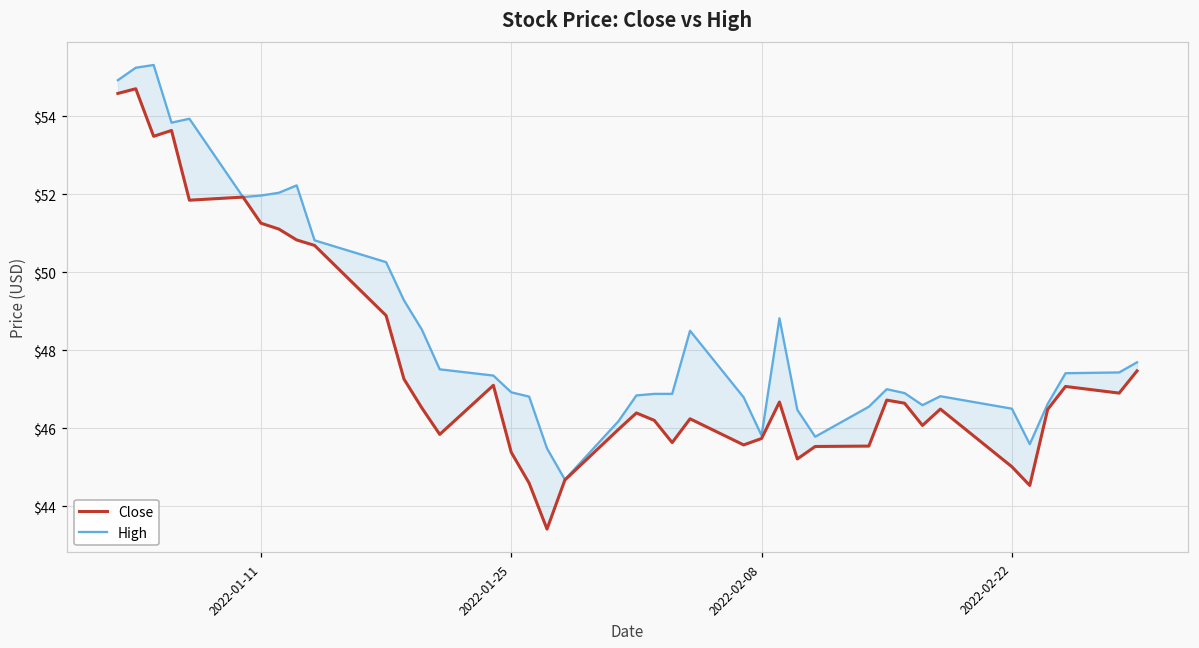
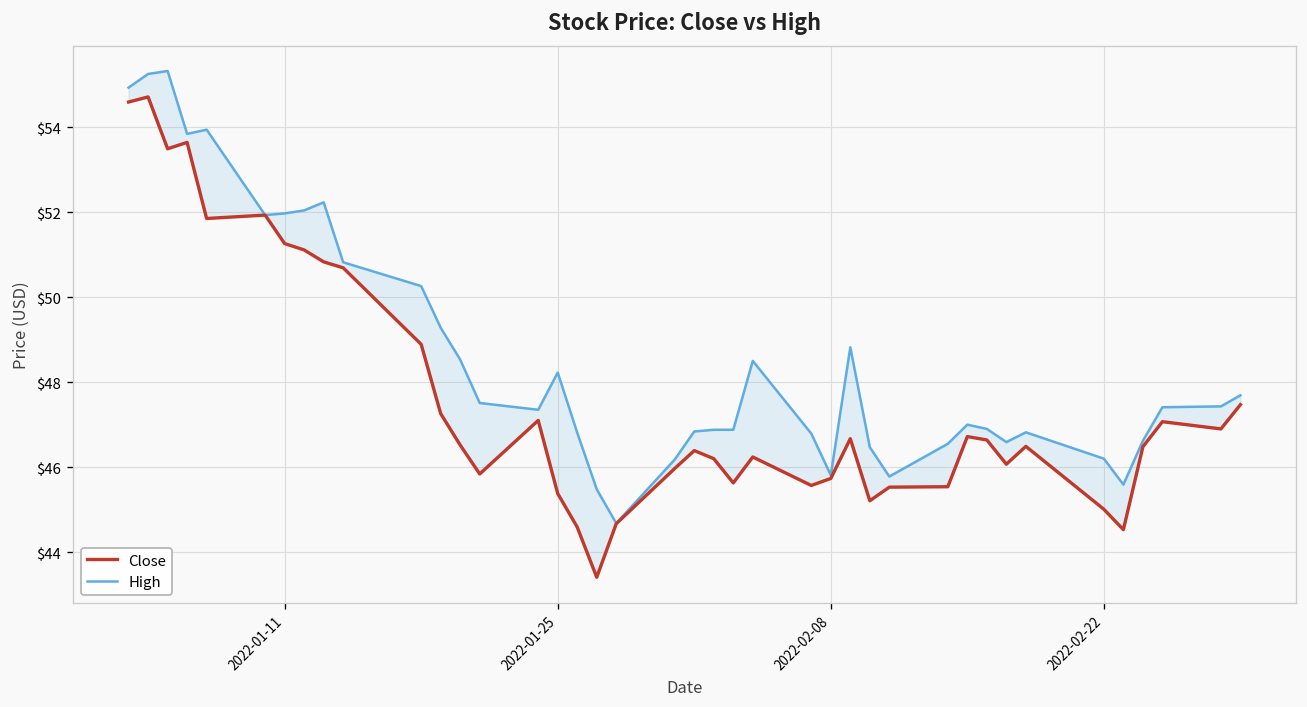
High, 2022-01-25: $46.9 -> $48.2
High, 2022-02-22: $46.5 -> $46.2
